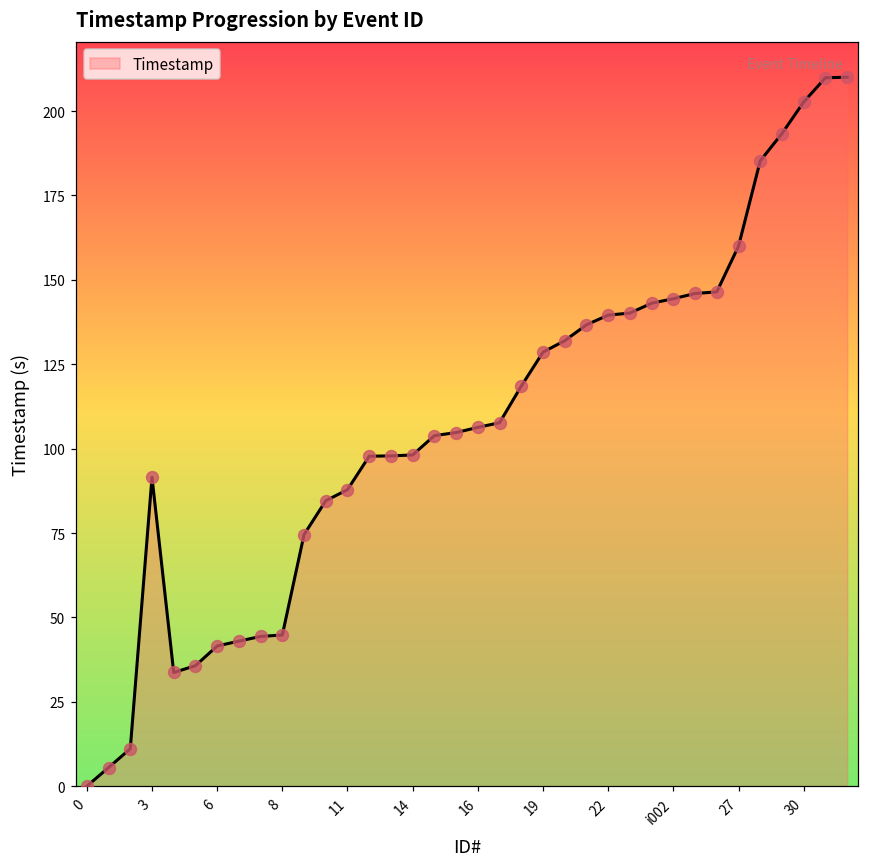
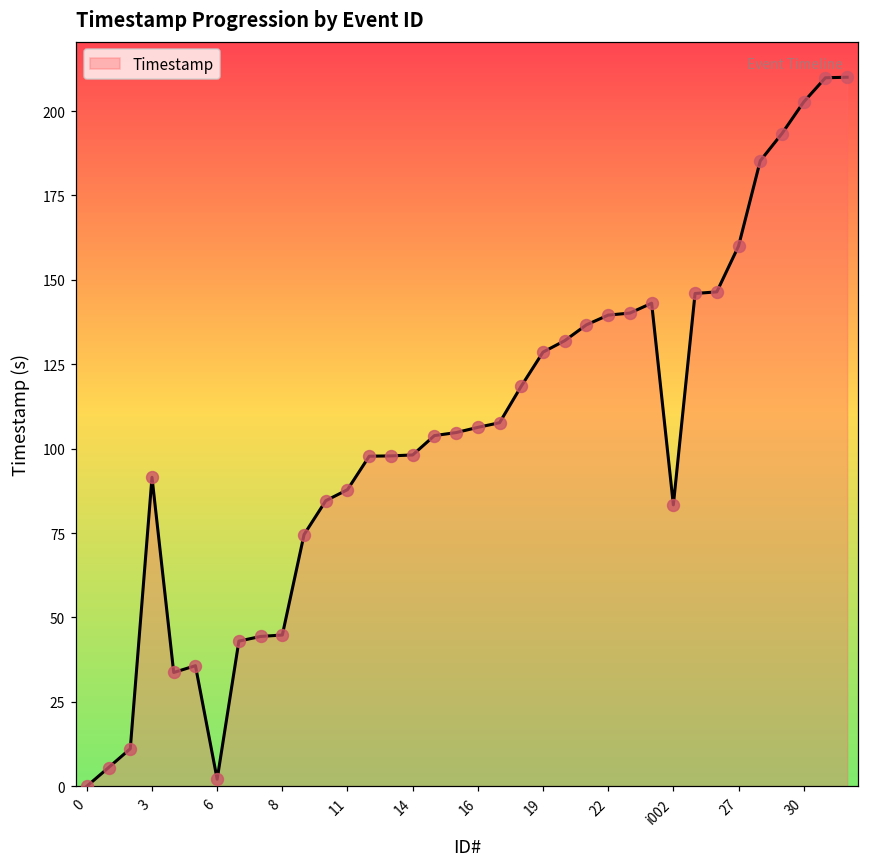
6: 42 -> 2
i002: 144 -> 83
